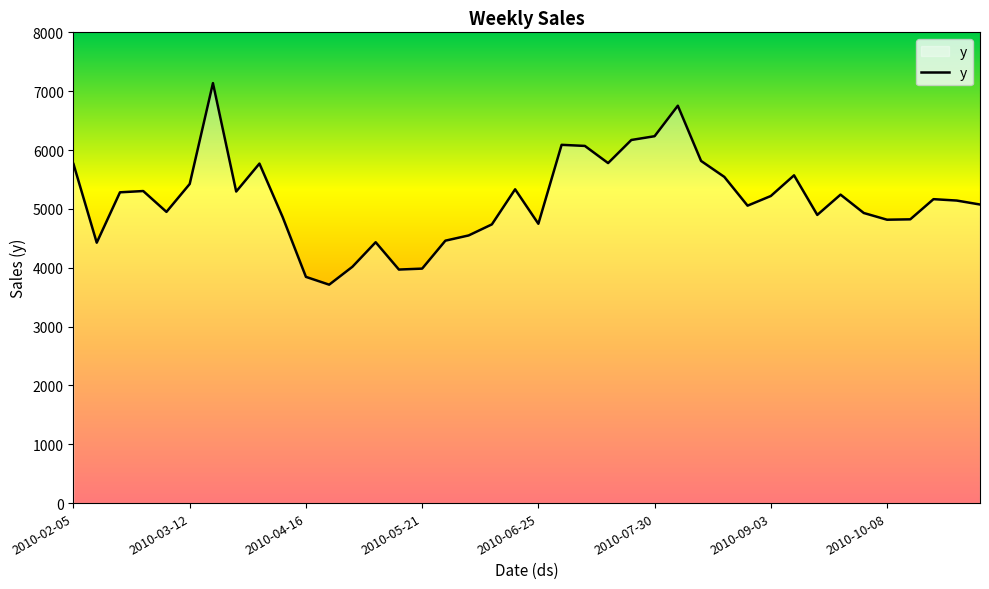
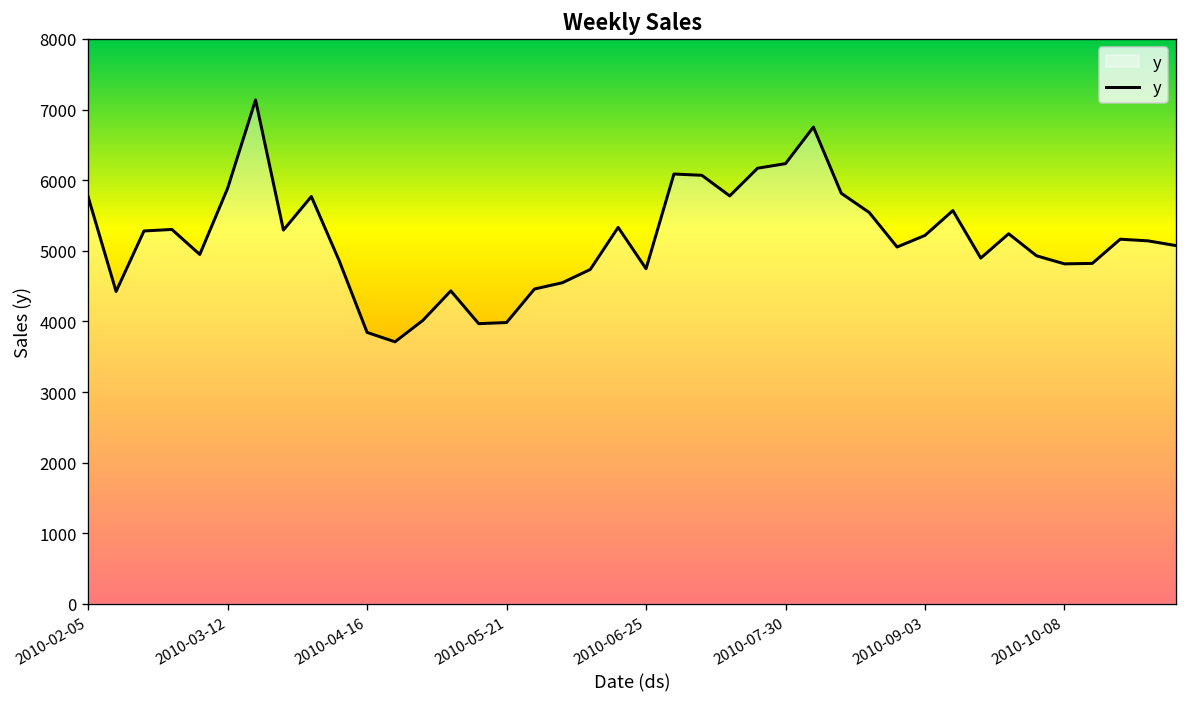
2010-03-12: 5400 -> 5900
